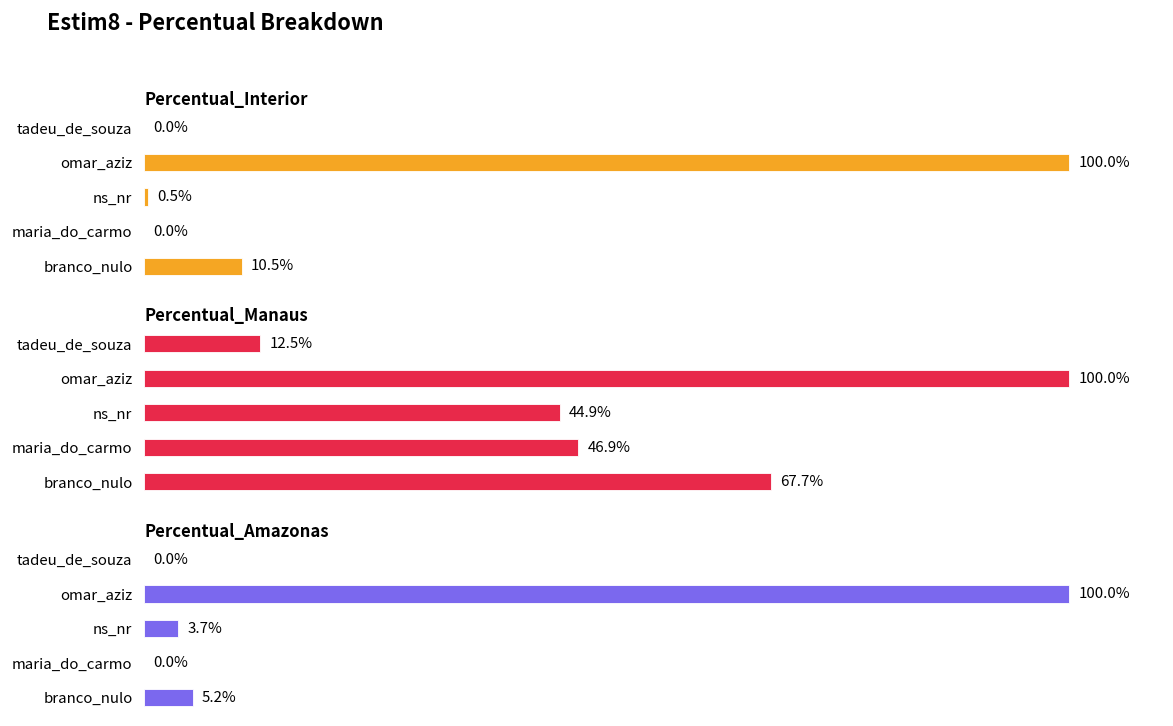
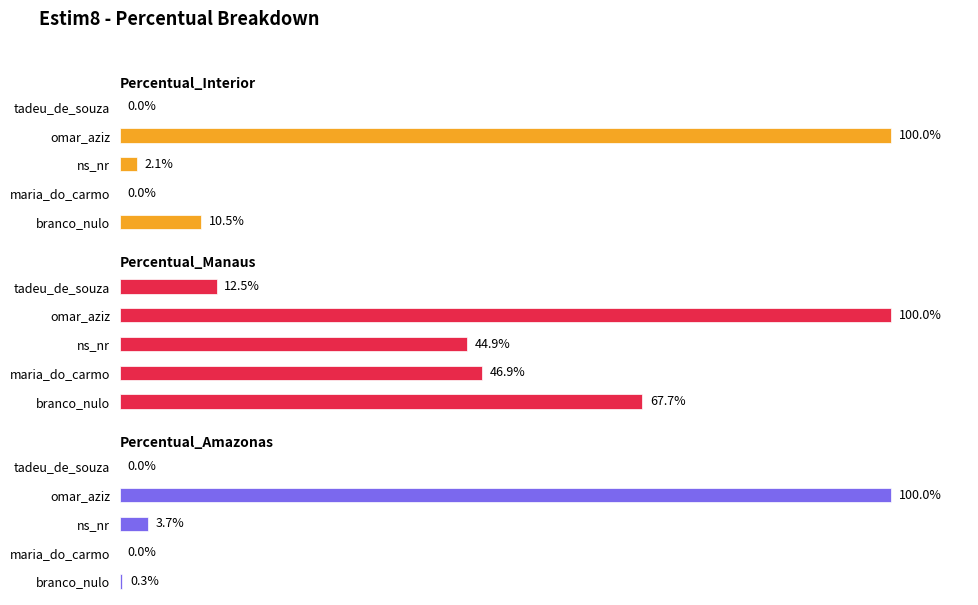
Percentual_Interior, ns_nr: 0.5% -> 2.1%
Percentual_Amazonas, branco_nulo: 5.2% -> 0.3%
